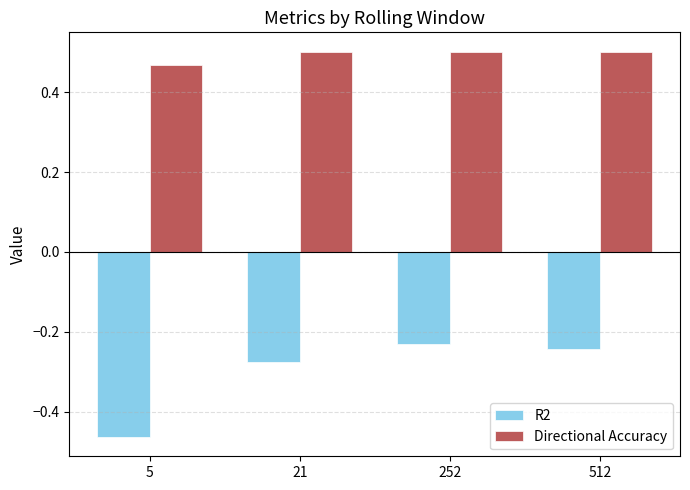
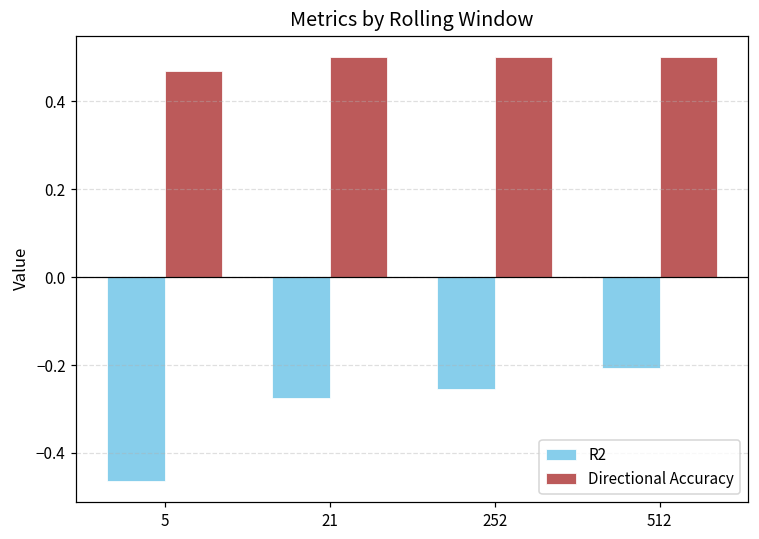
R2, 252: -0.23 -> -0.25
R2, 512: -0.24 -> -0.21
